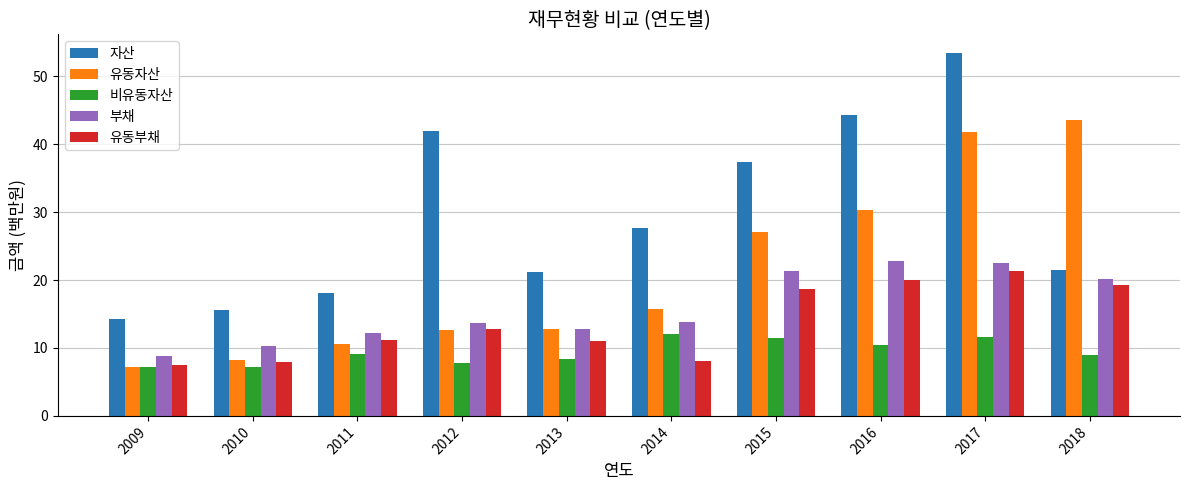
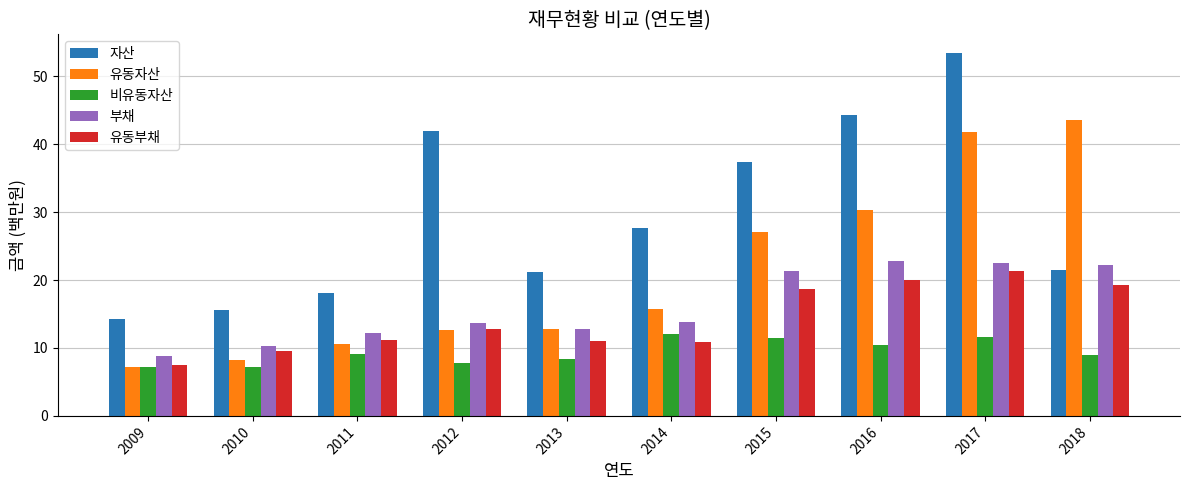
유동부채, 2010: 8 -> 9
유동부채, 2014: 8 -> 11
부채, 2018: 20 -> 22
